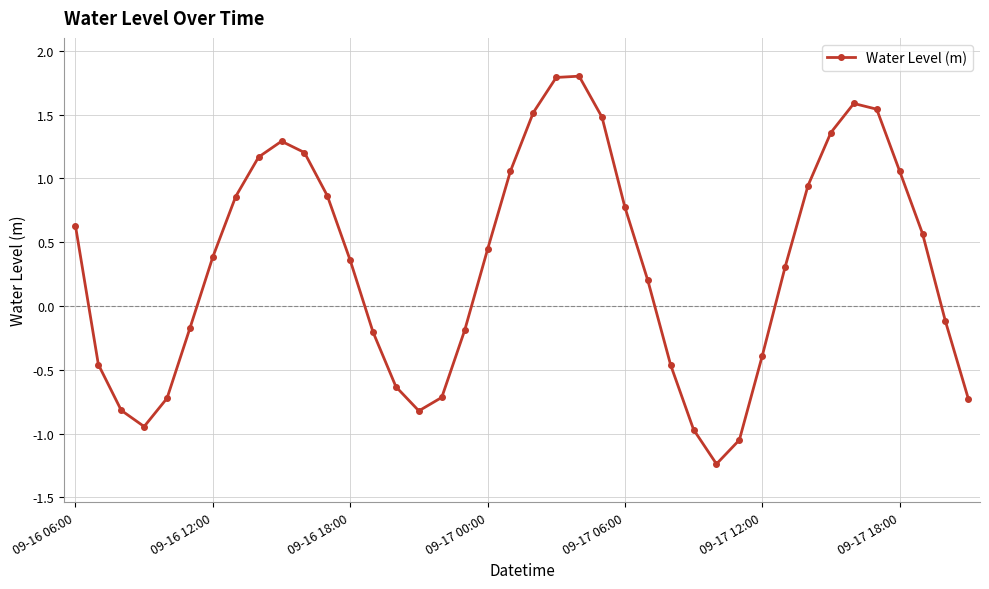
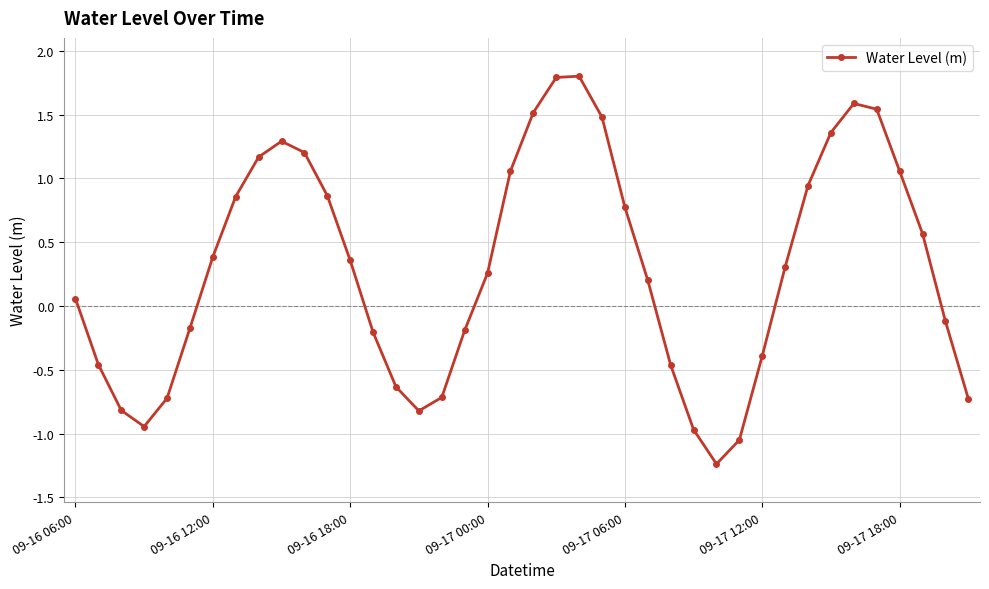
09-16 06:00: 0.63 -> 0.06
09-17 00:00: 0.44 -> 0.26
